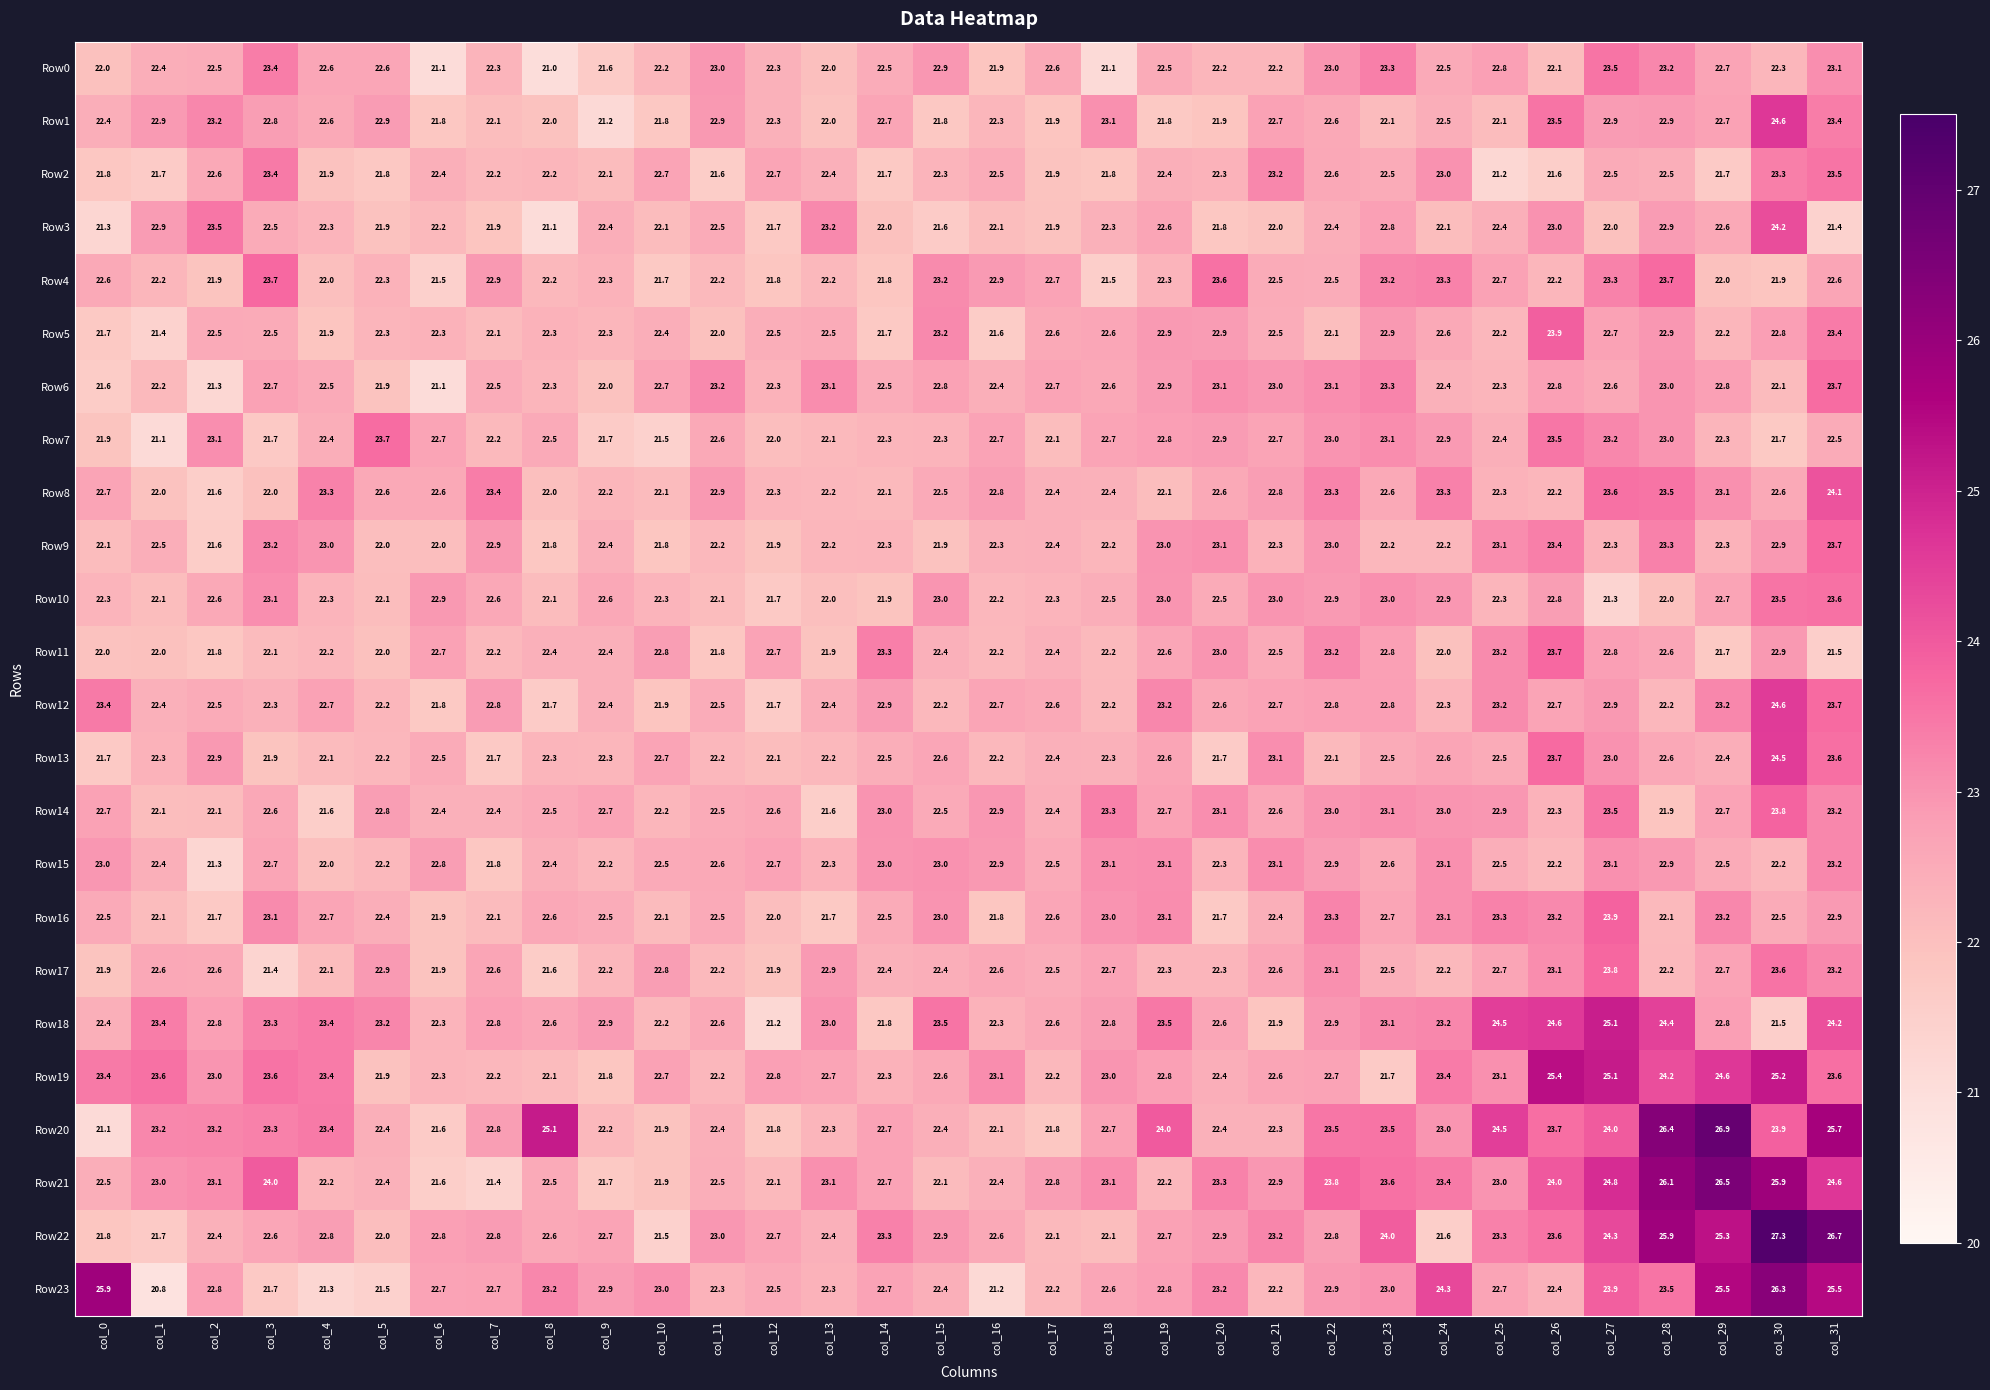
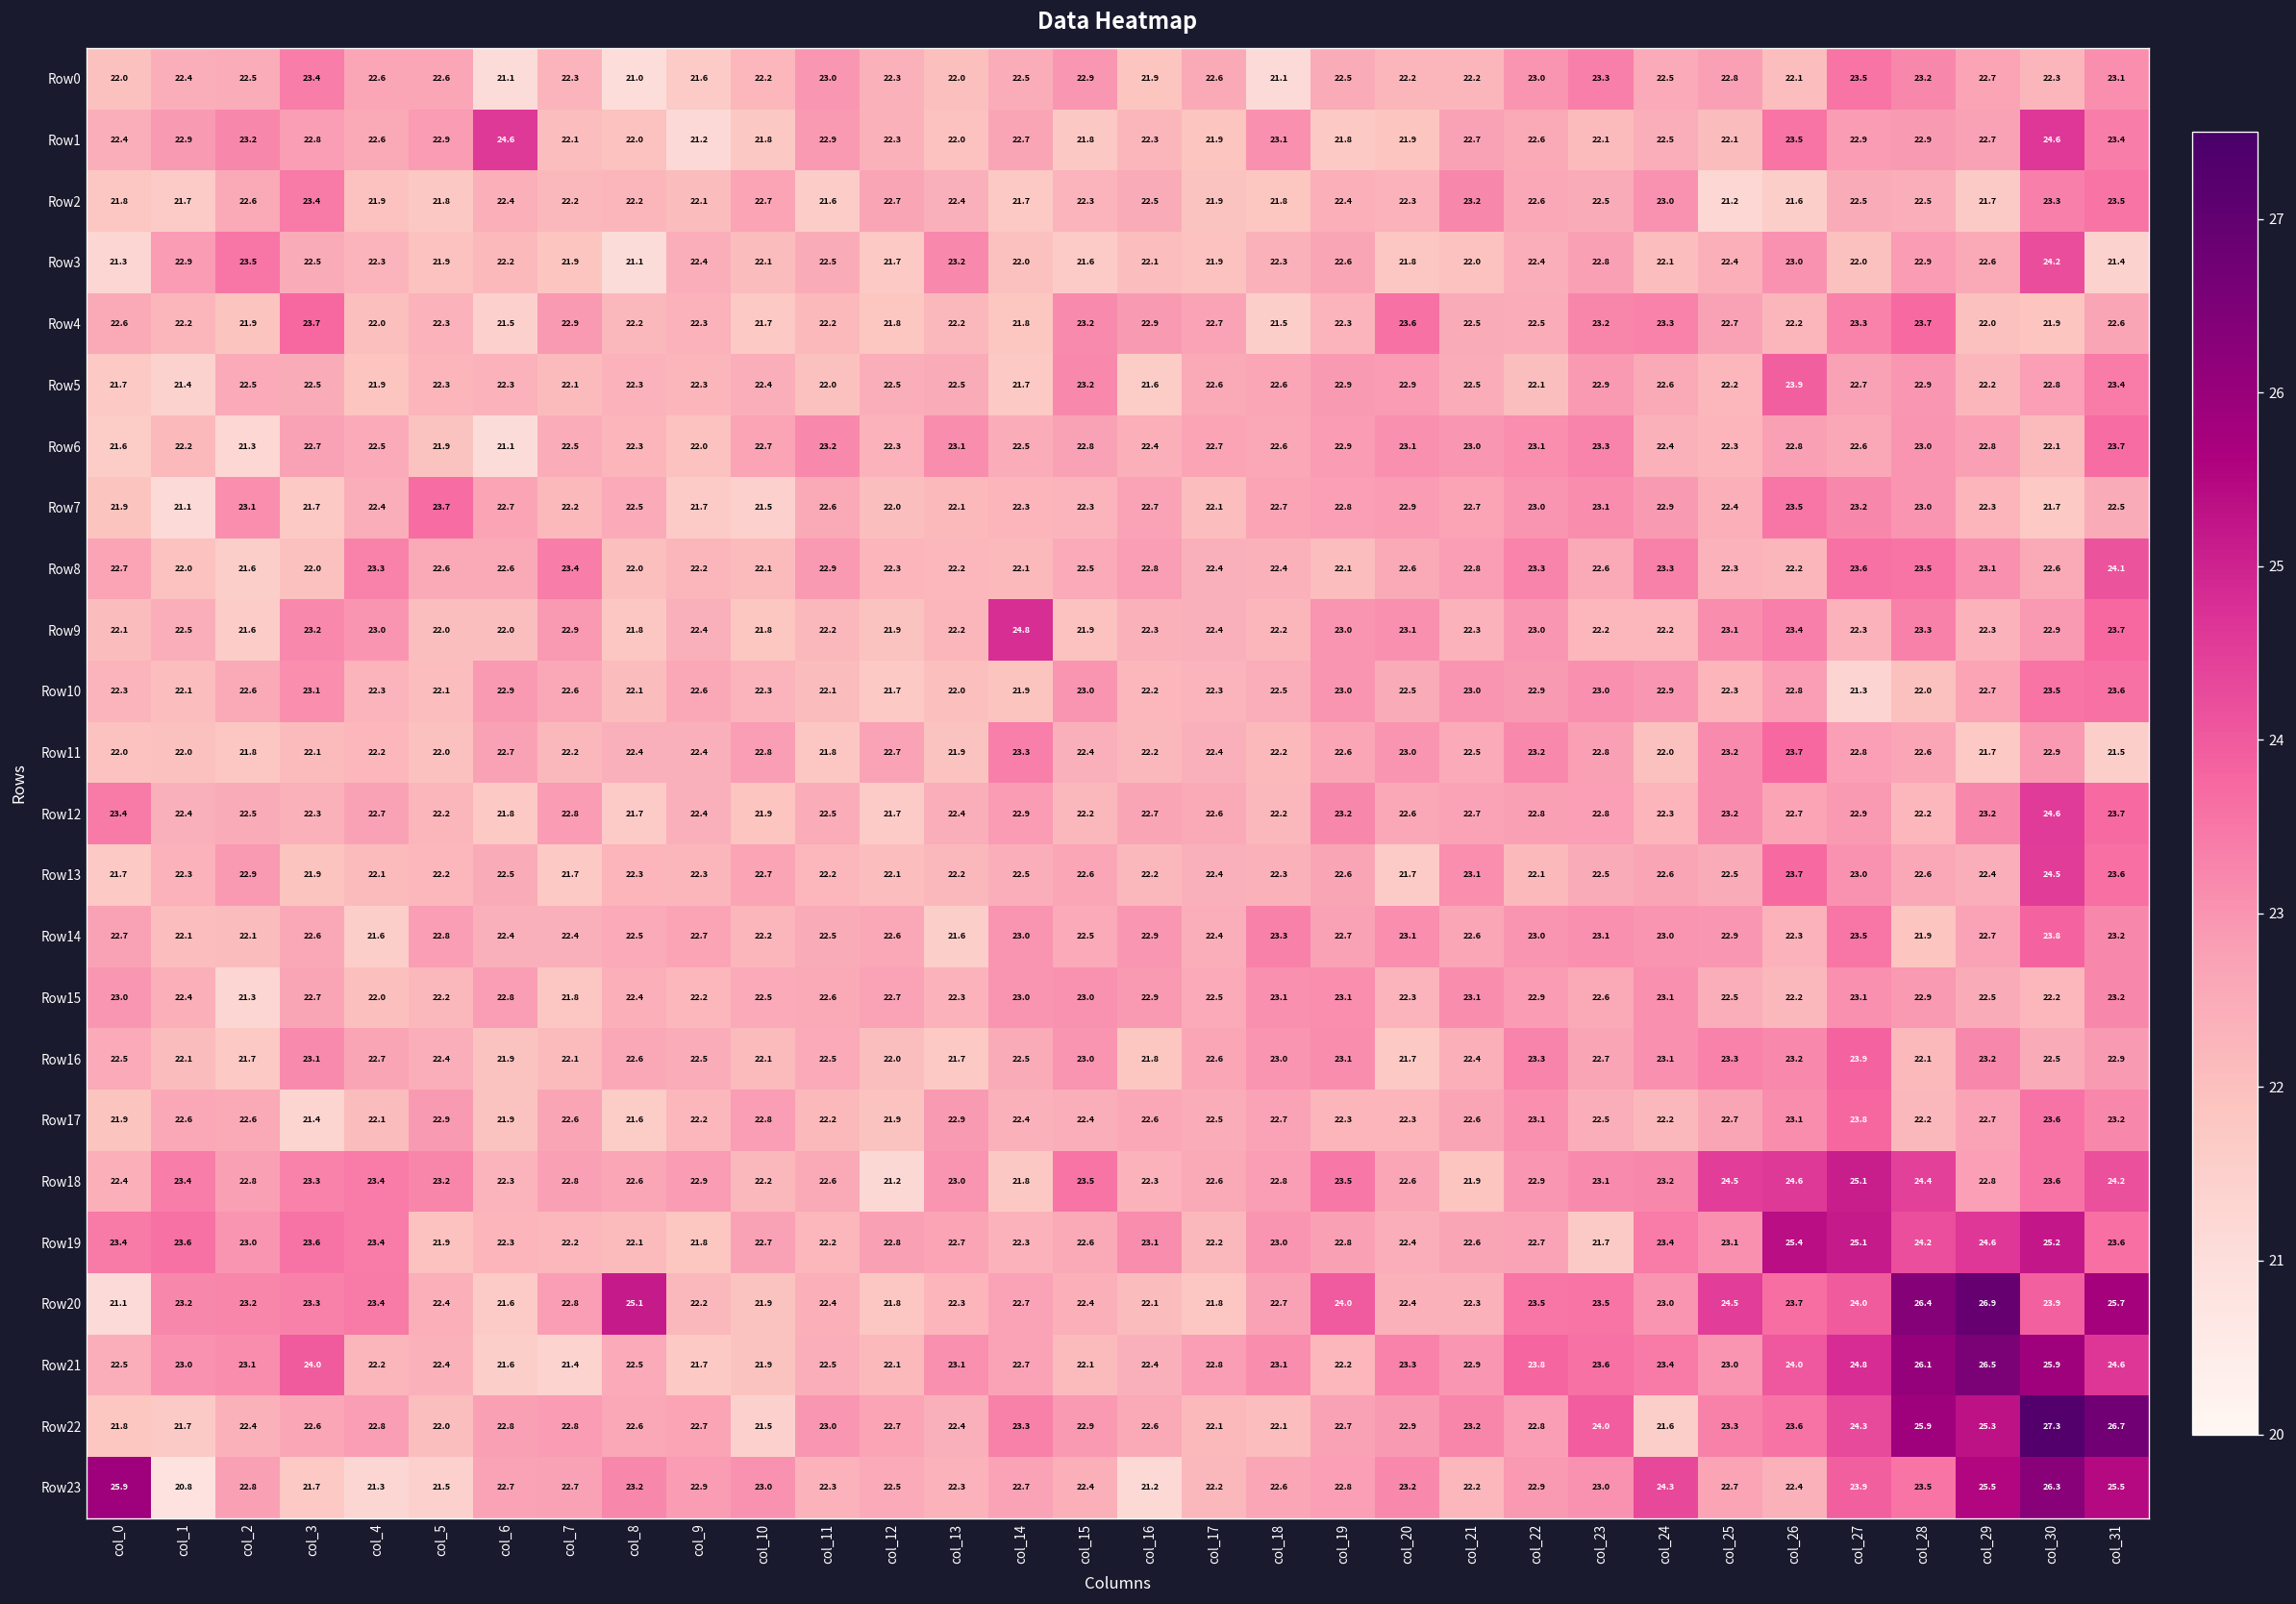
Row1, col_6: 21.8 -> 24.6
Row9, col_14: 22.3 -> 24.8
Row18, col_30: 21.5 -> 23.6
